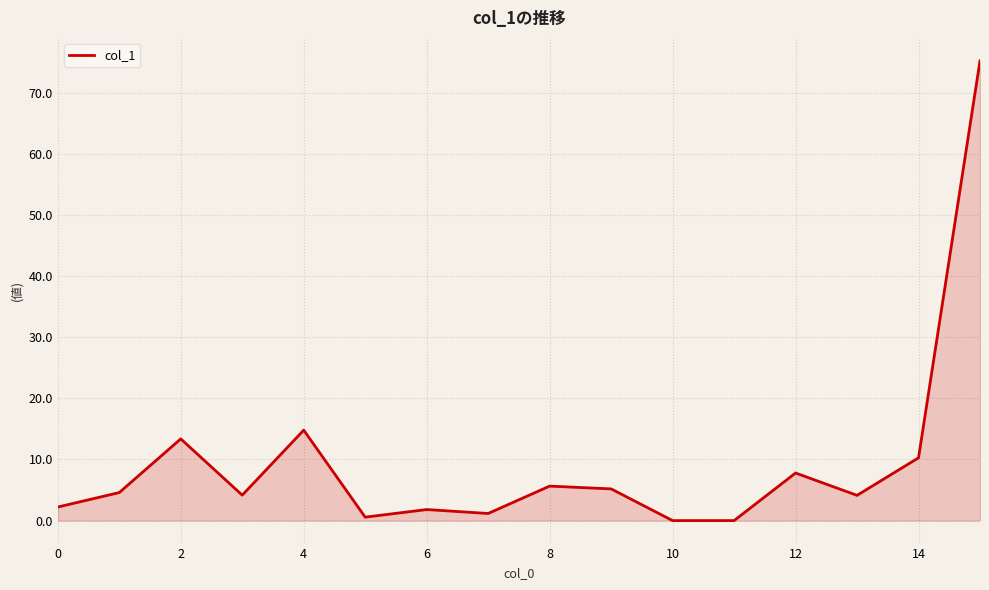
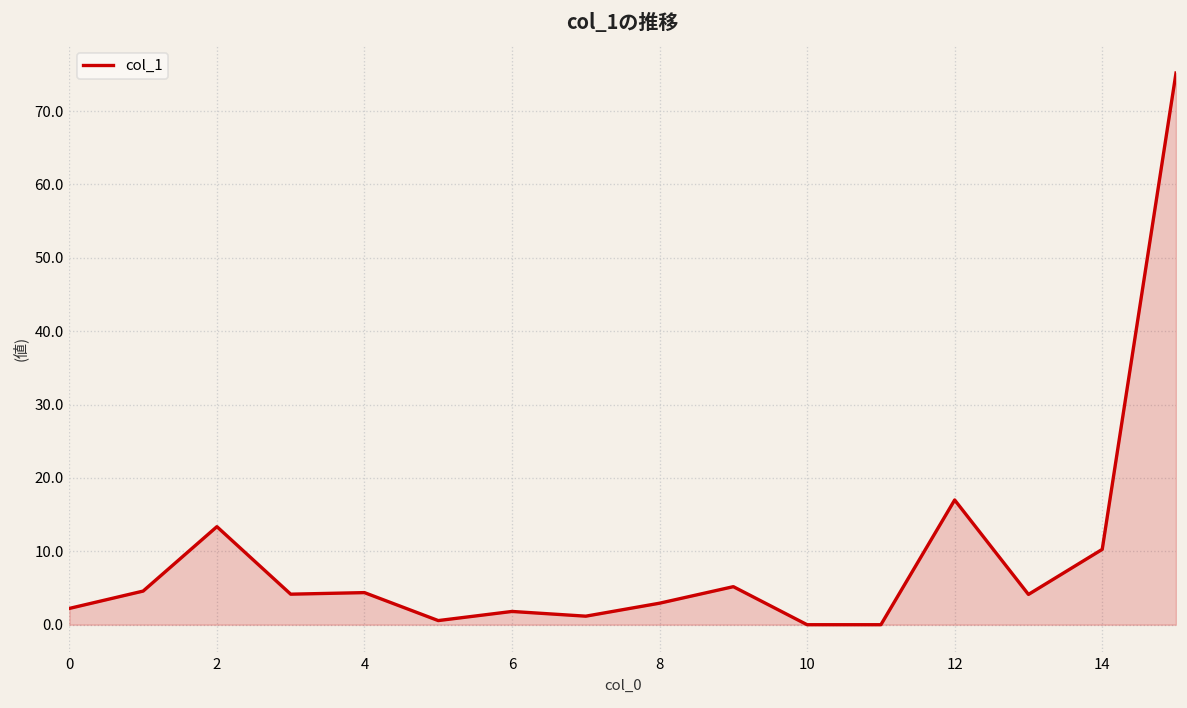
4: 15 -> 4
8: 6 -> 3
12: 8 -> 17
